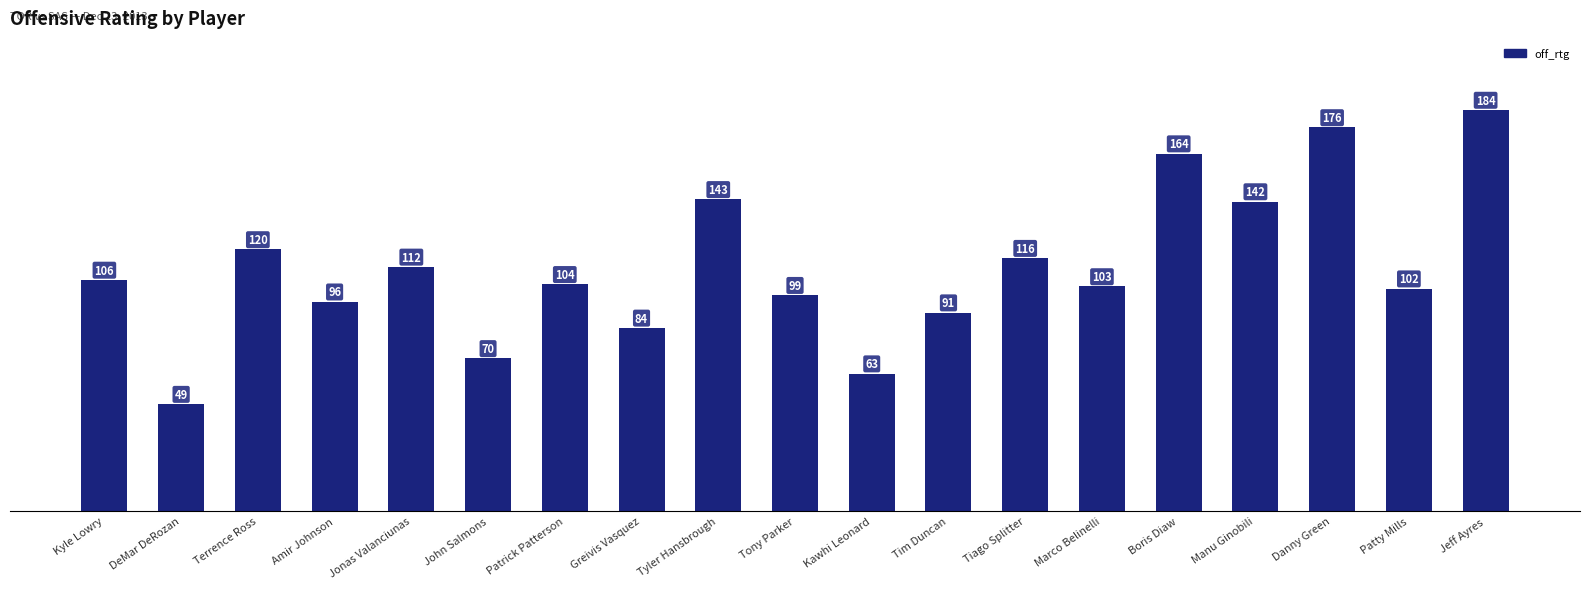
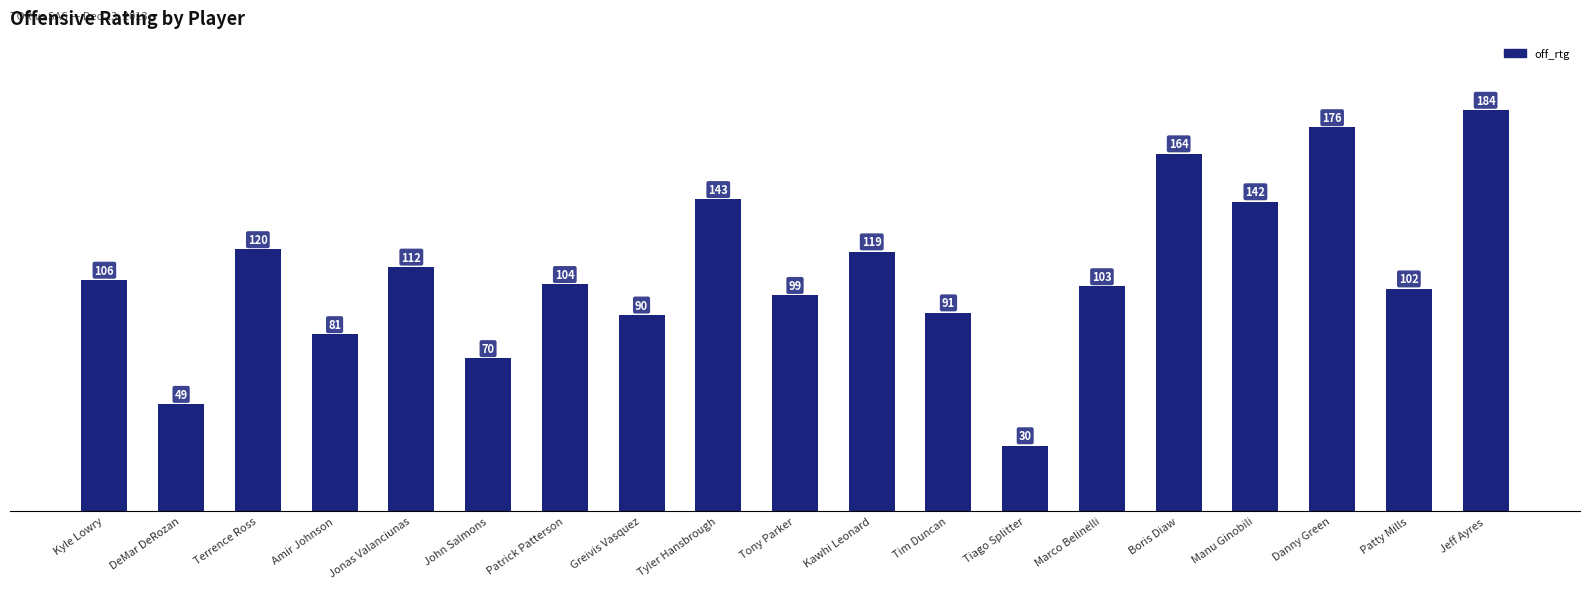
Amir Johnson: 96 -> 81
Greivis Vasquez: 84 -> 90
Kawhi Leonard: 63 -> 119
Tiago Splitter: 116 -> 30
